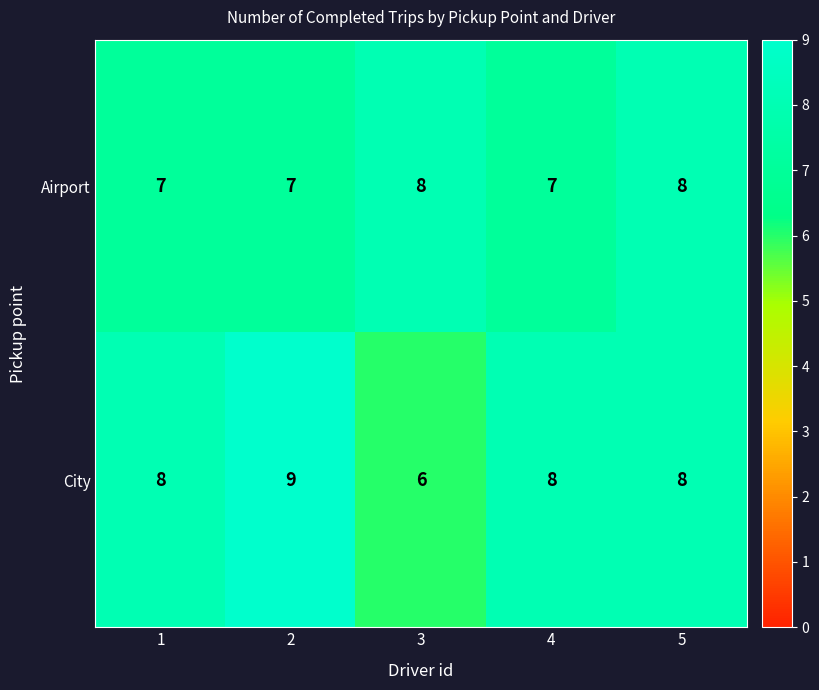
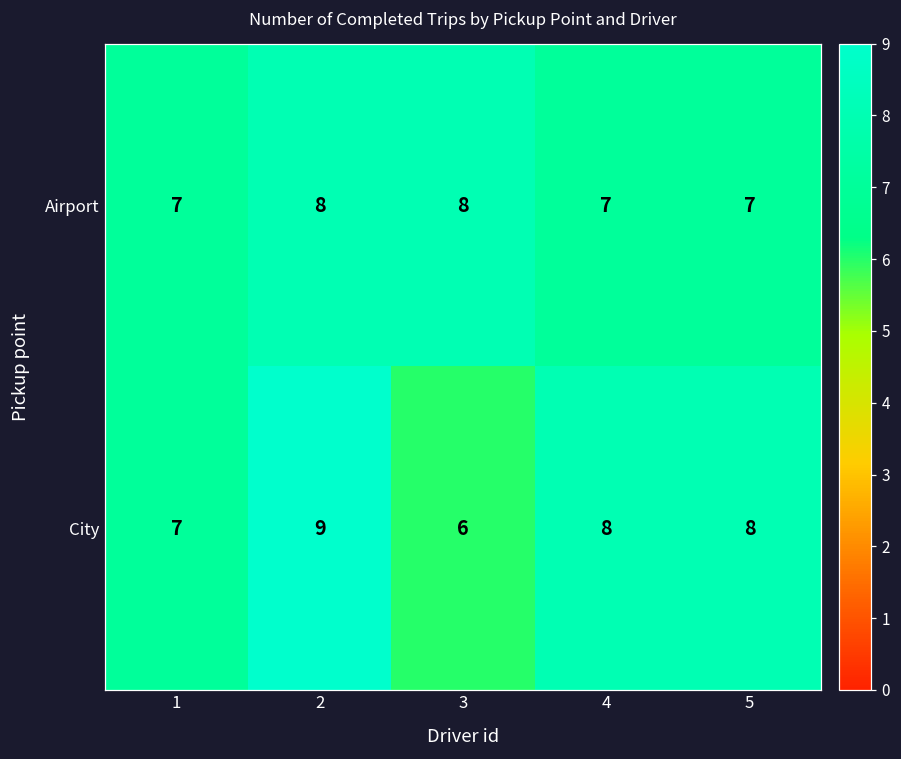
Airport, 2: 7 -> 8
Airport, 5: 8 -> 7
City, 1: 8 -> 7
